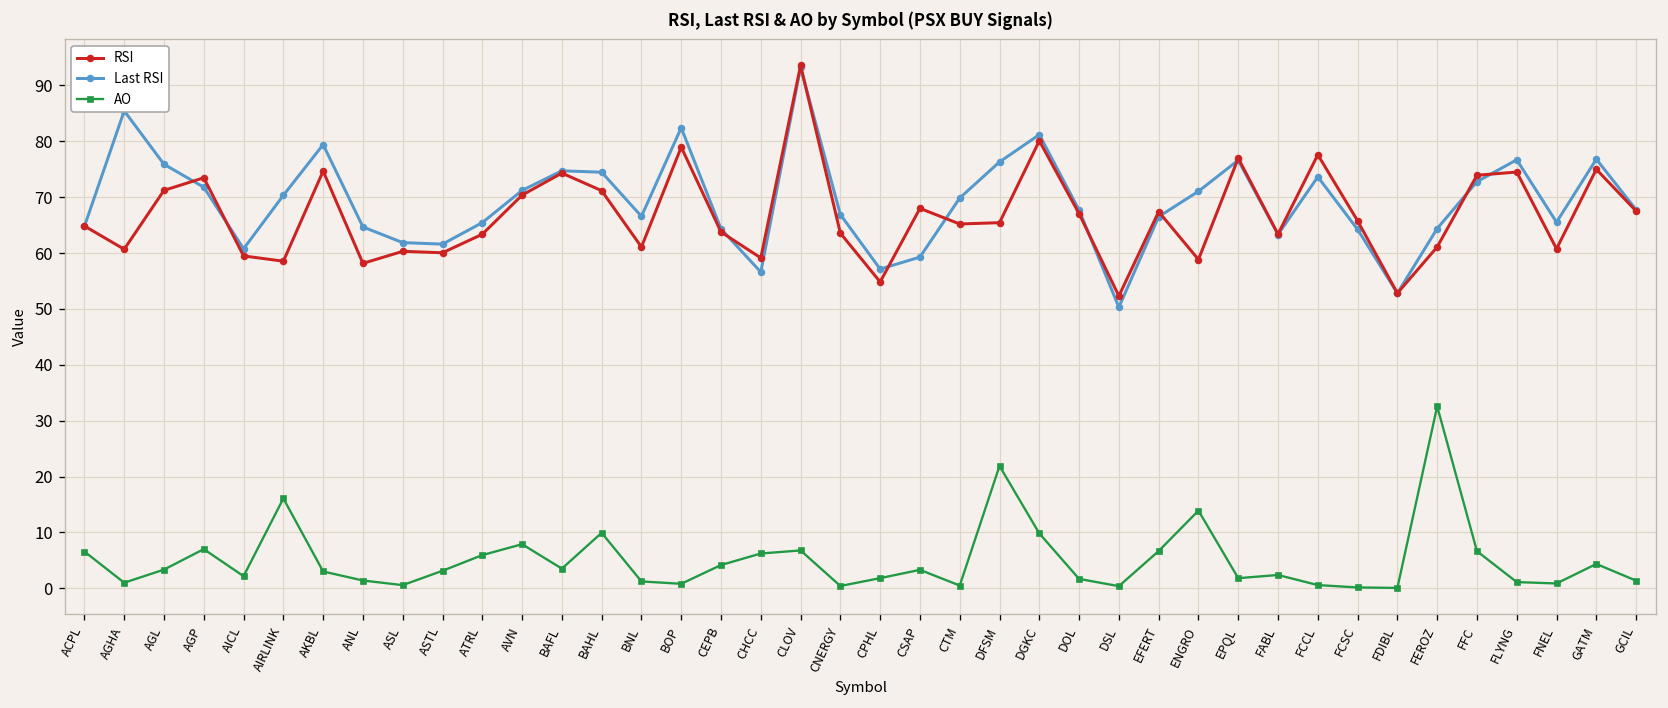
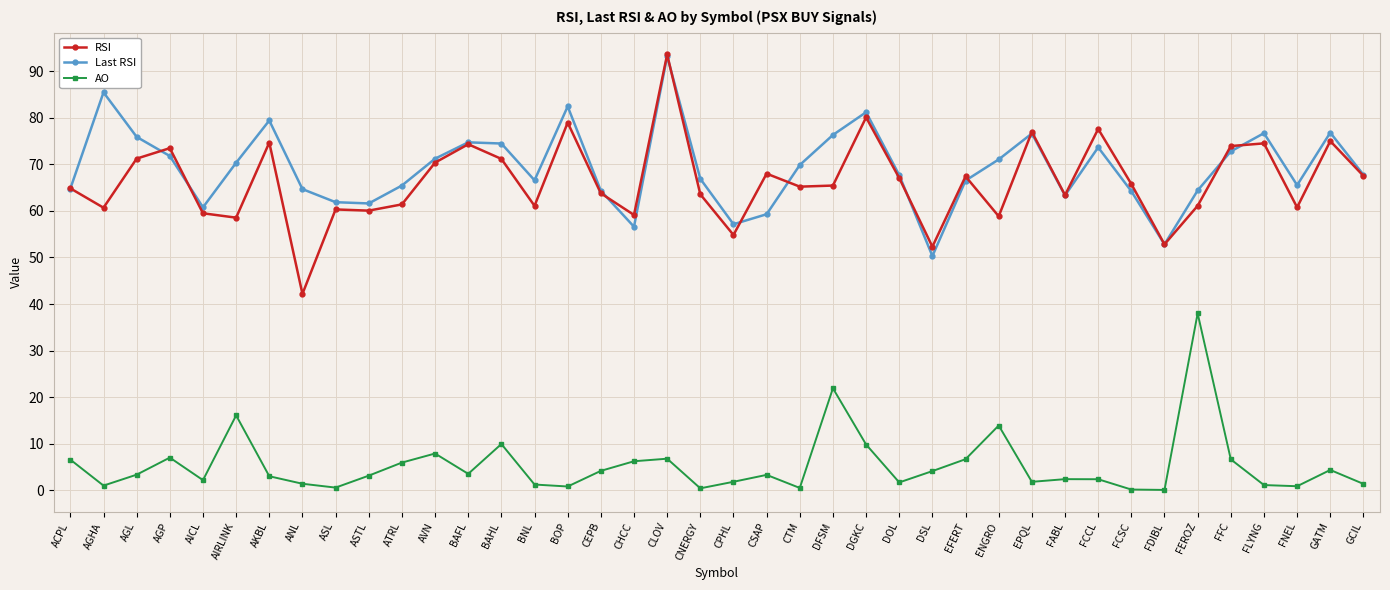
RSI, ANL: 58 -> 42
RSI, ATRL: 63 -> 61
AO, DSL: 0 -> 4
AO, FCCL: 1 -> 2
AO, FEROZ: 33 -> 38
